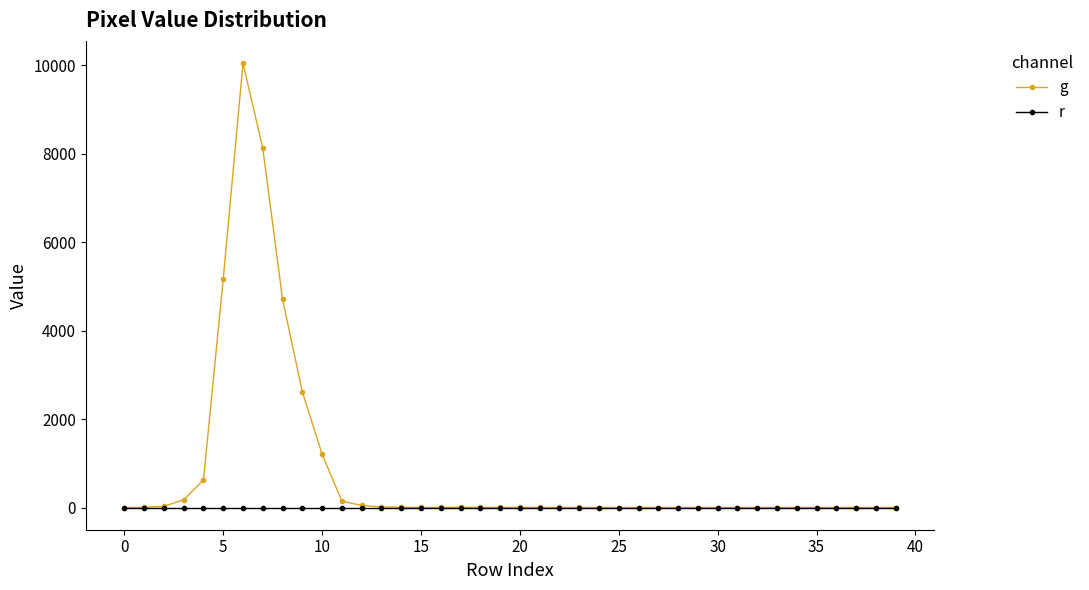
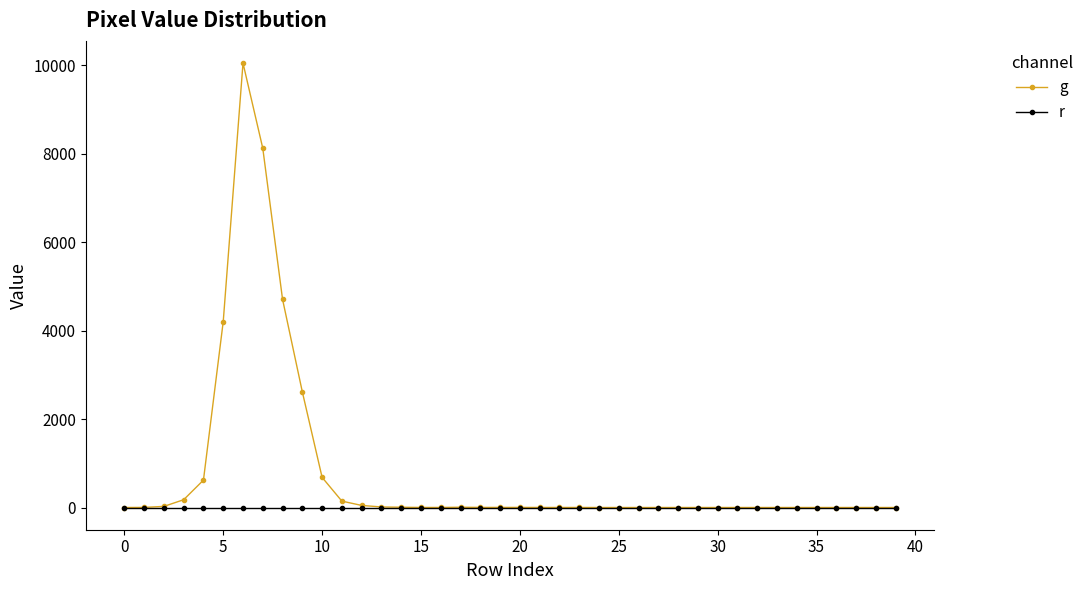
g, 5: 5200 -> 4200
g, 10: 1200 -> 700
